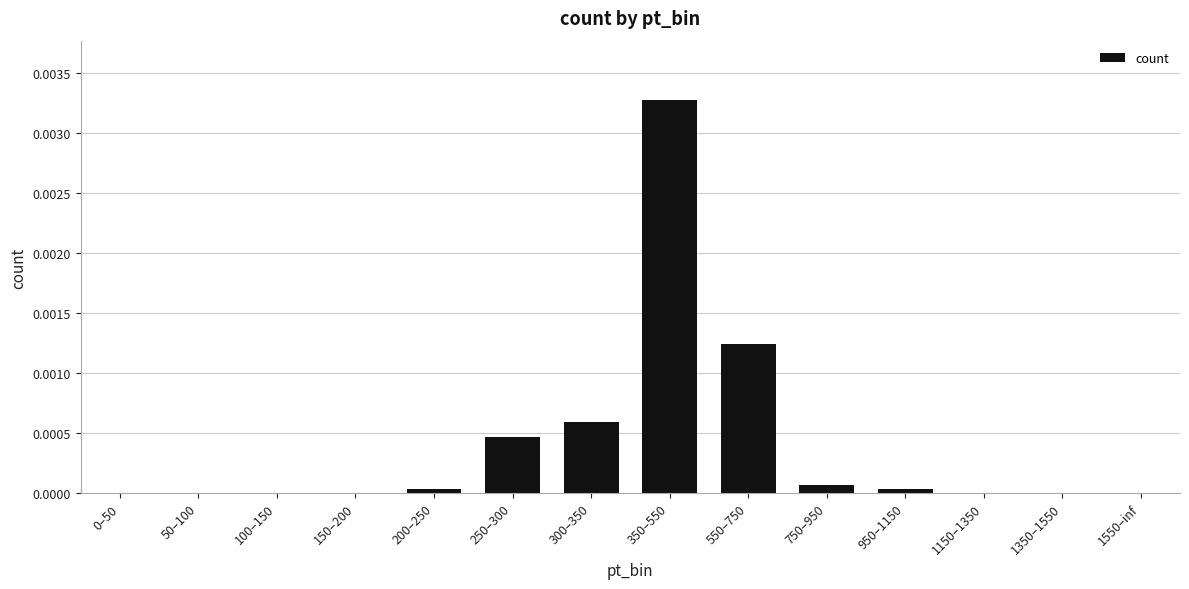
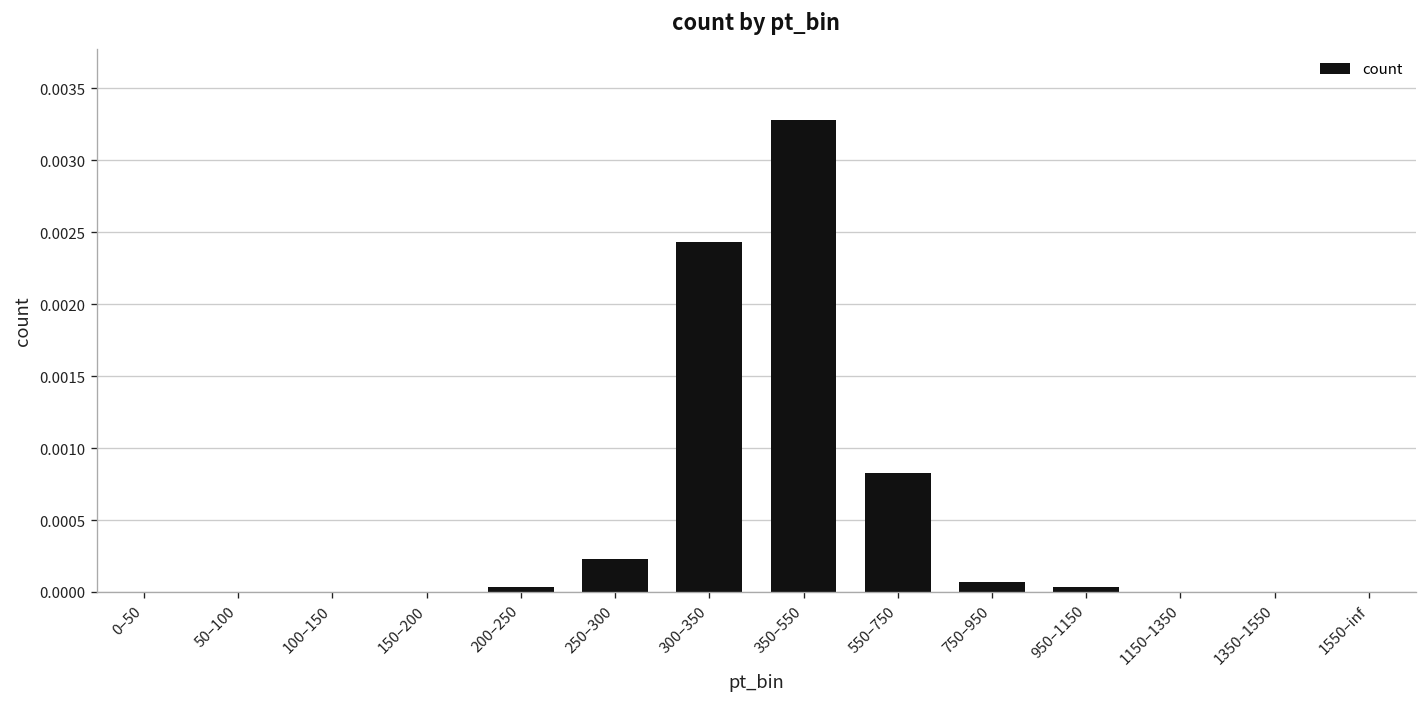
250–300: 0.00047 -> 0.00023
300–350: 0.00060 -> 0.00244
550–750: 0.00124 -> 0.00083
